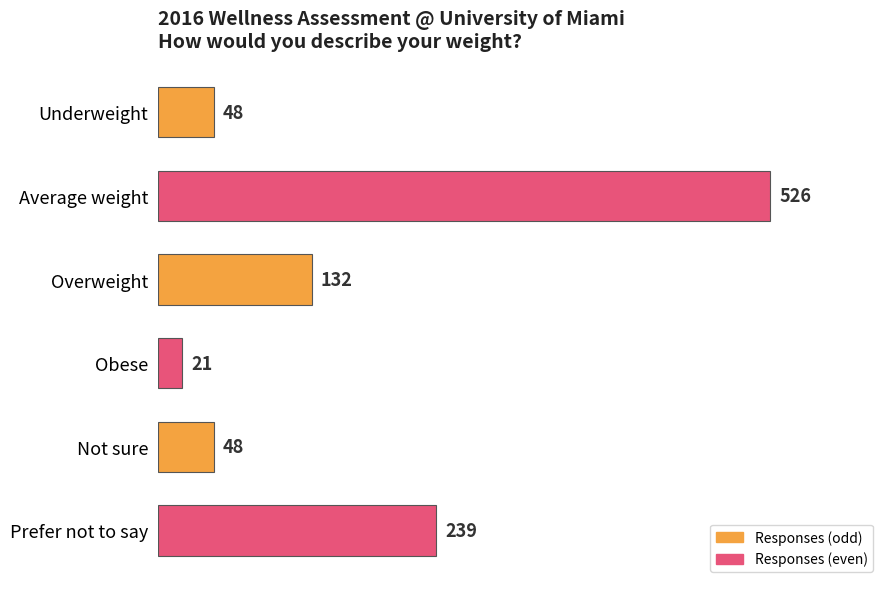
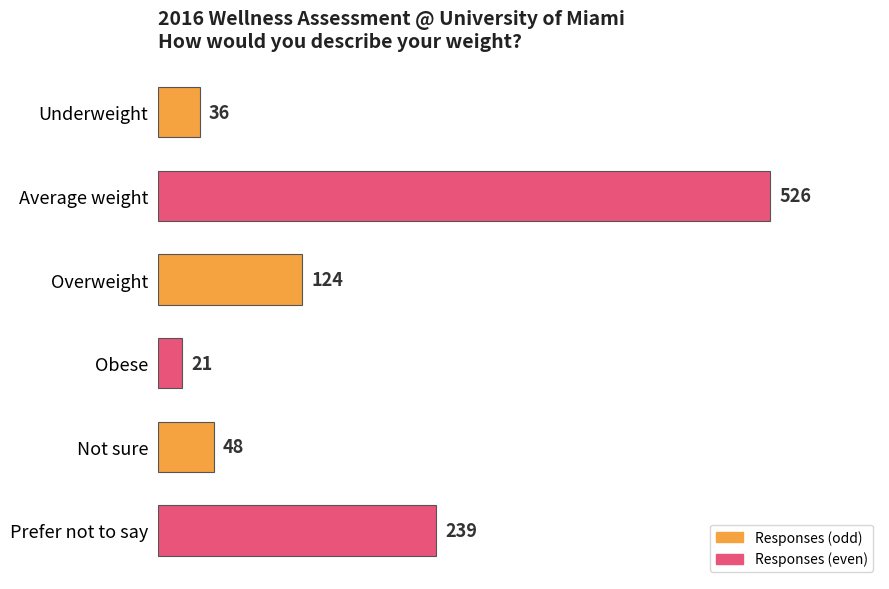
Underweight: 48 -> 36
Overweight: 132 -> 124
